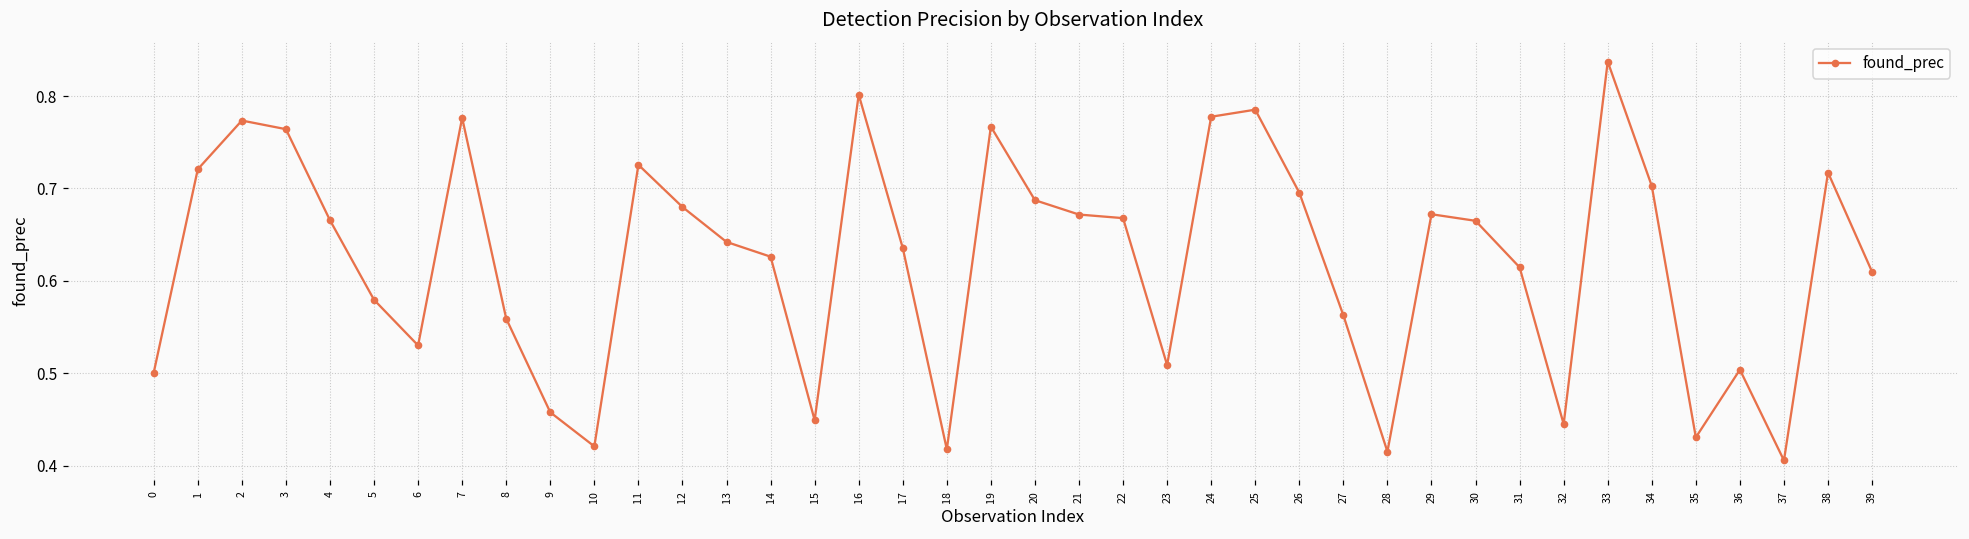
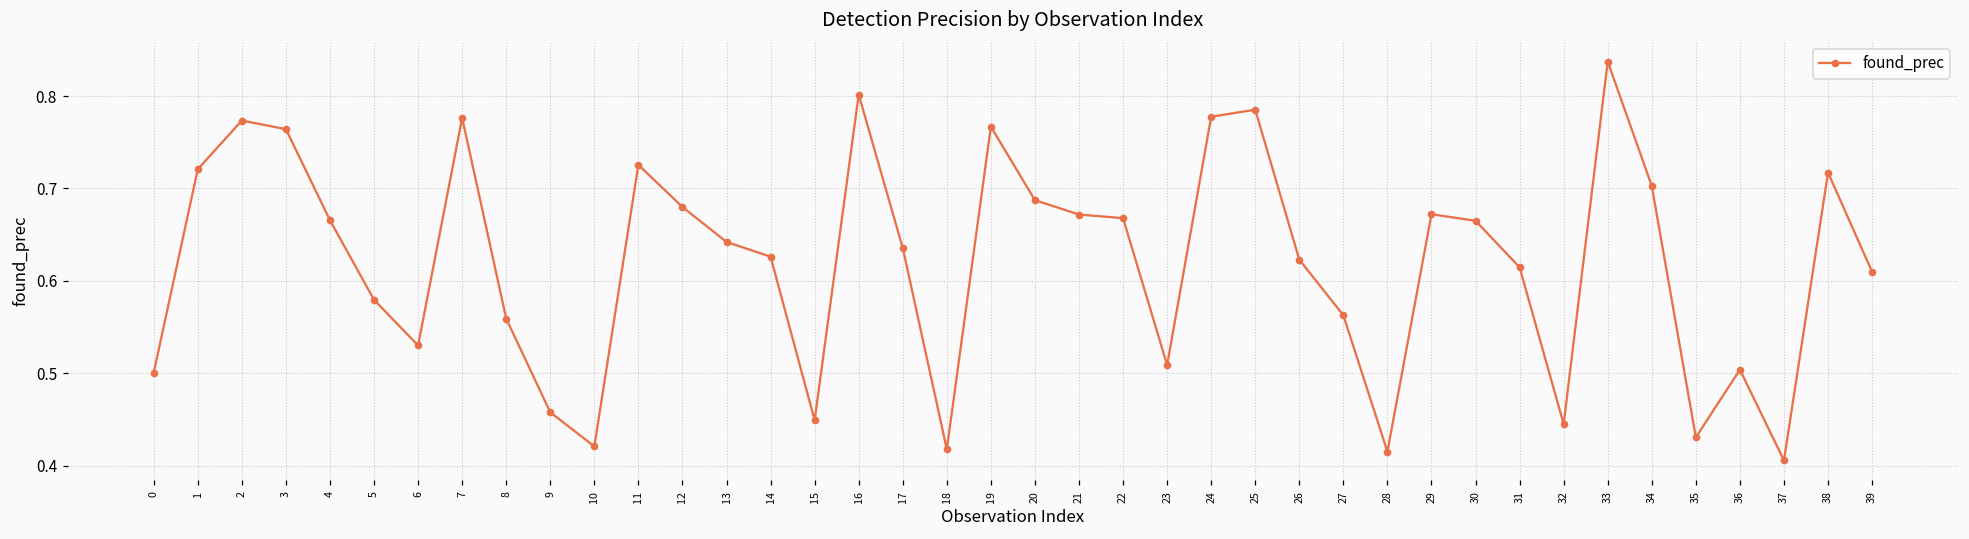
26: 0.70 -> 0.62
